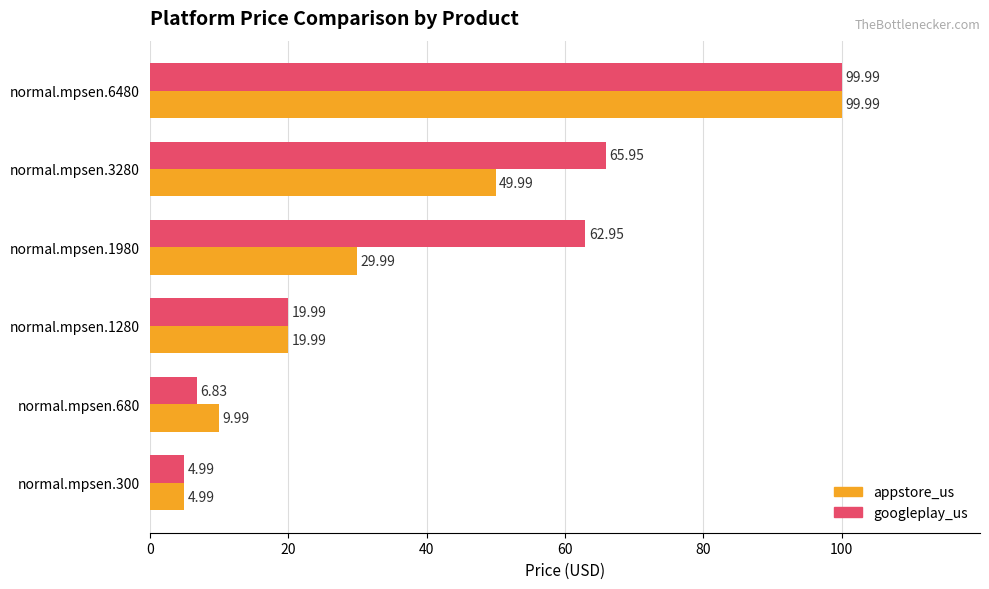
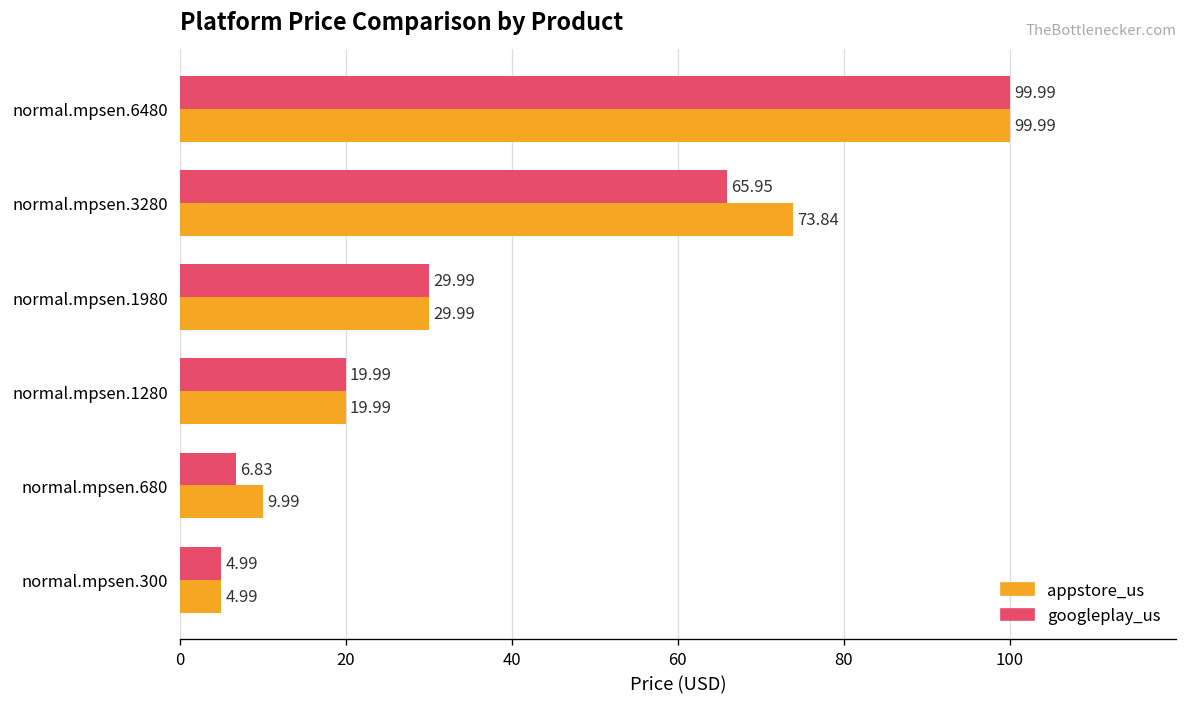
appstore_us, normal.mpsen.3280: 49.99 -> 73.84
googleplay_us, normal.mpsen.1980: 62.95 -> 29.99
